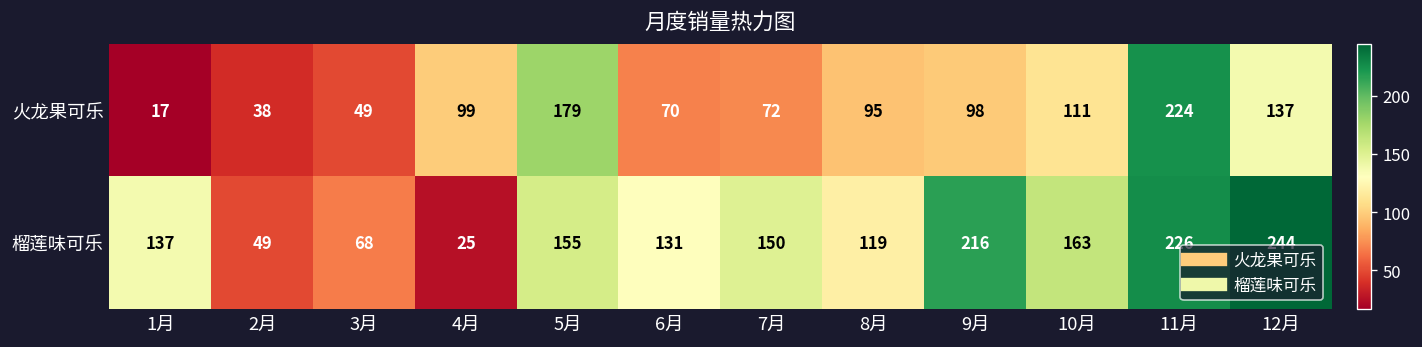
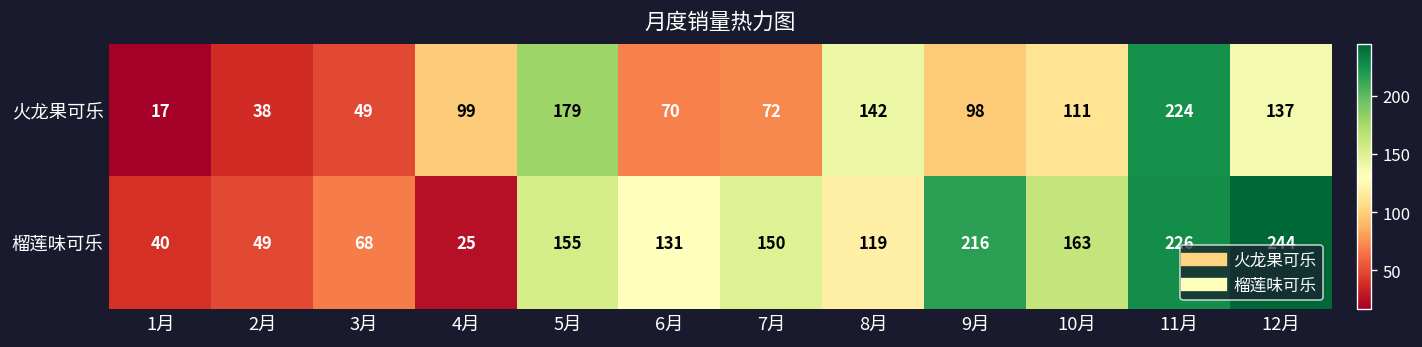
火龙果可乐, 8月: 95 -> 142
榴莲味可乐, 1月: 137 -> 40
